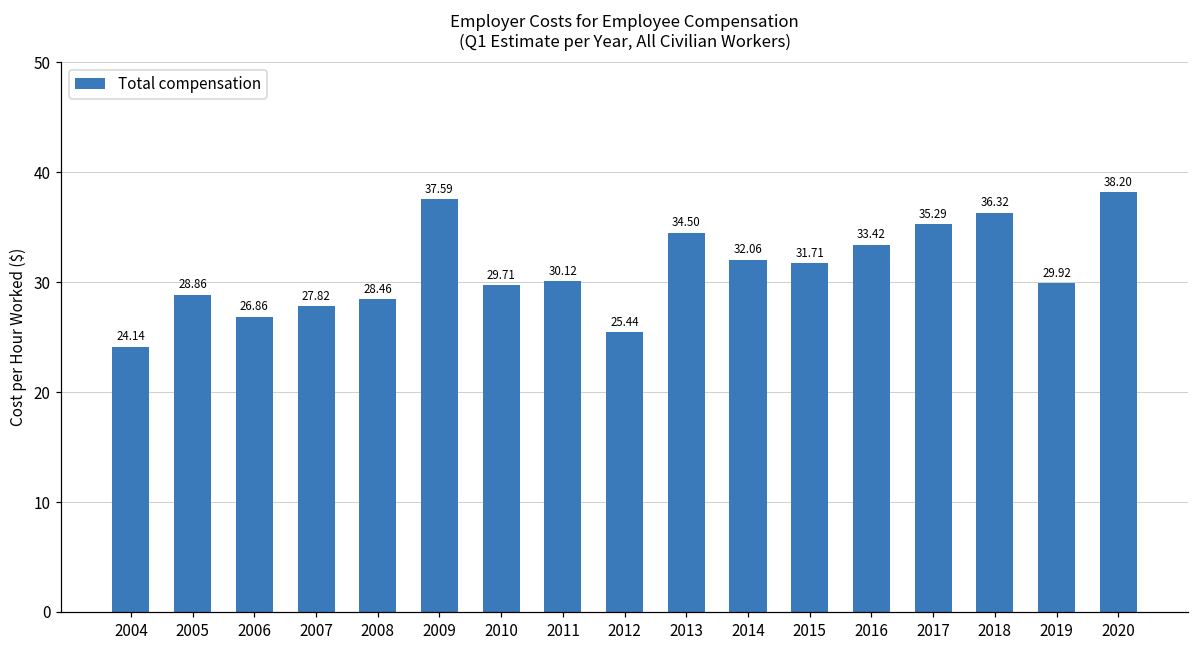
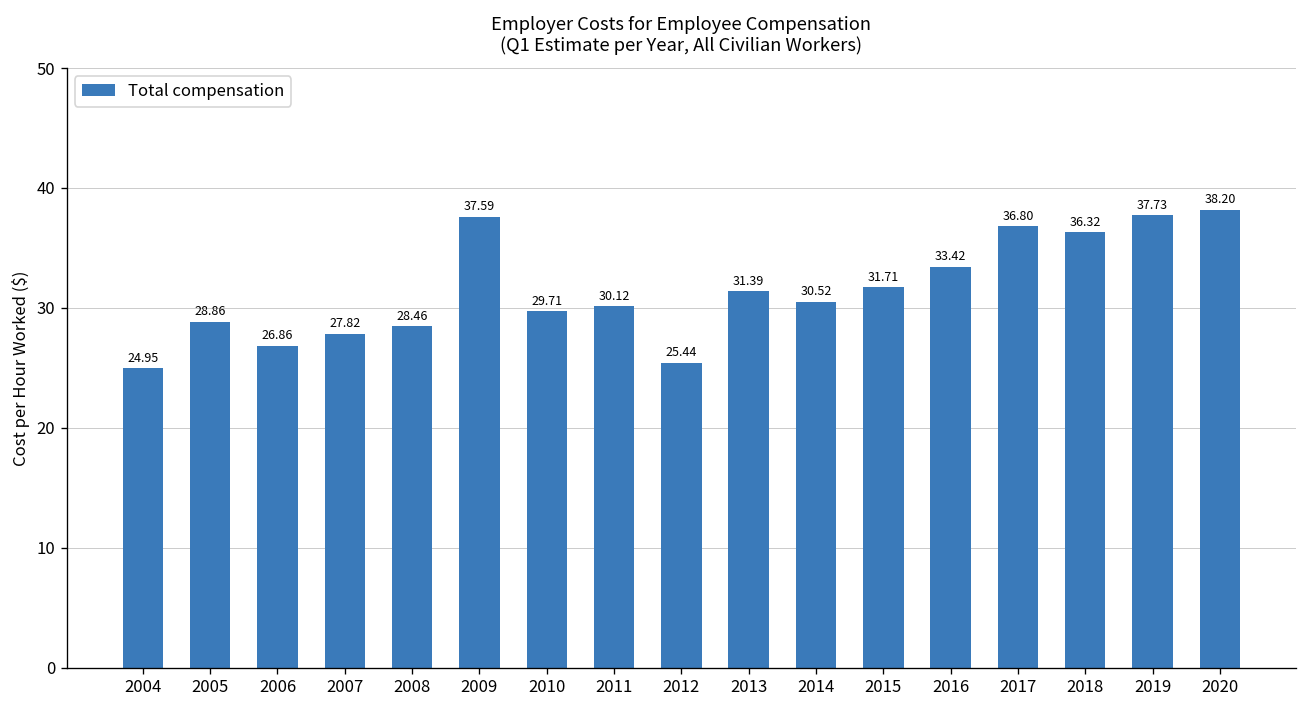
2004: 24.14 -> 24.95
2013: 34.50 -> 31.39
2014: 32.06 -> 30.52
2017: 35.29 -> 36.80
2019: 29.92 -> 37.73
